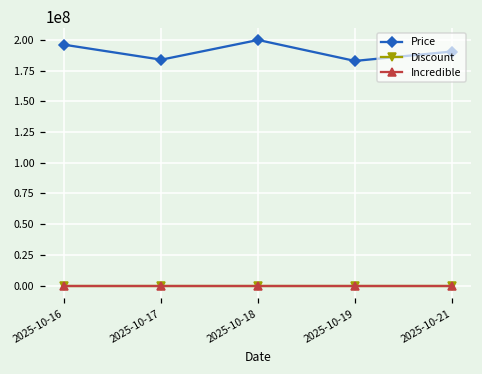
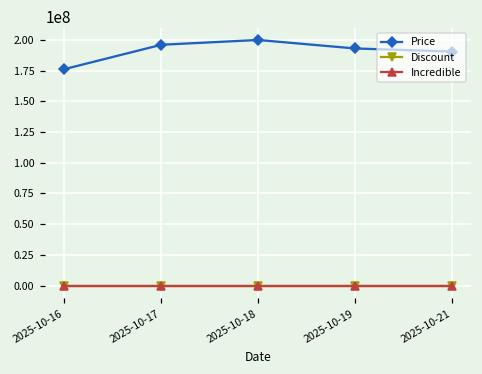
Price, 2025-10-16: 196000000 -> 176000000
Price, 2025-10-17: 184000000 -> 196000000
Price, 2025-10-19: 183000000 -> 193000000
